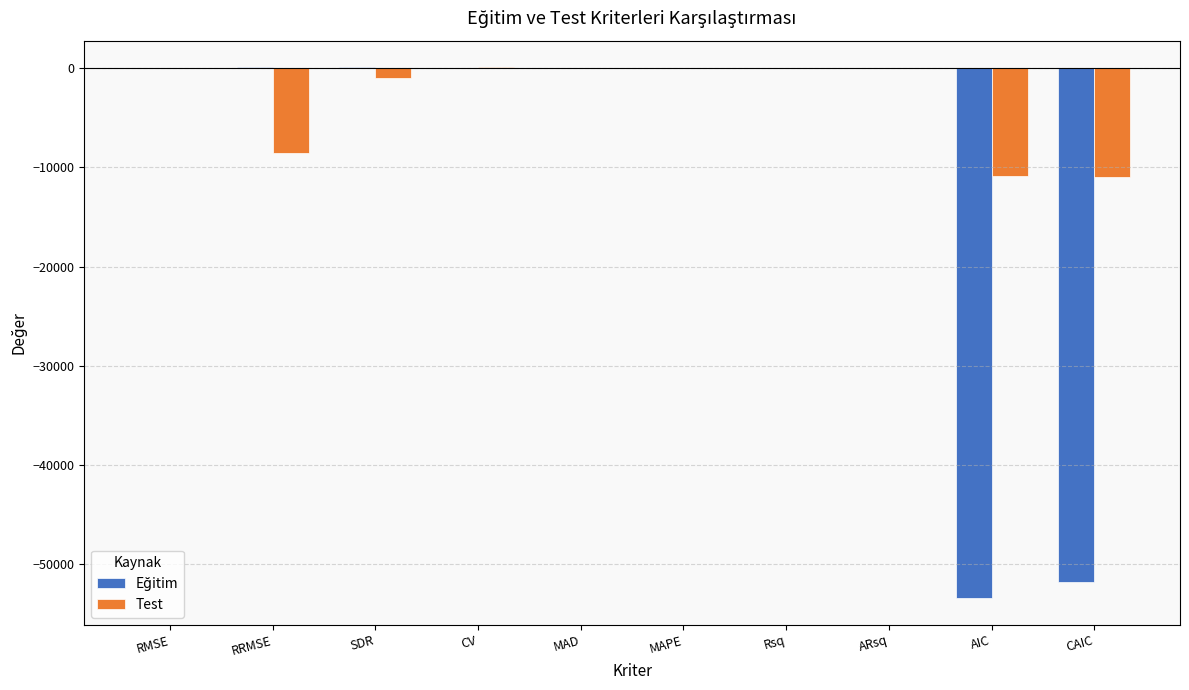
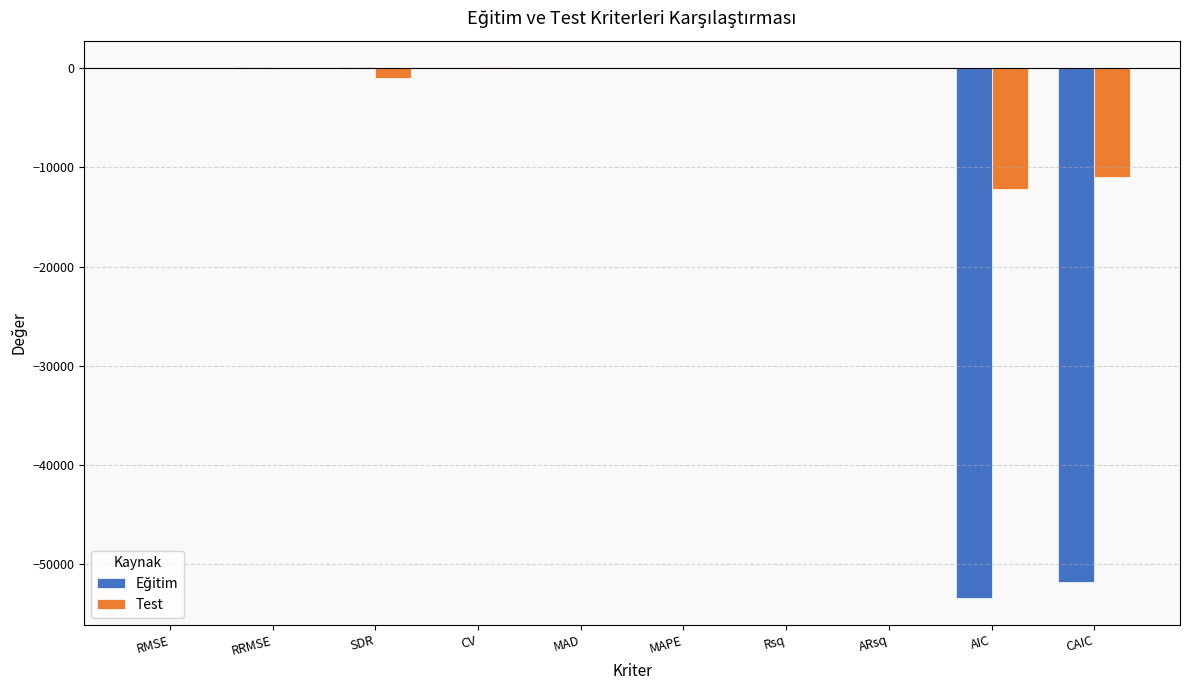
Test, RRMSE: -9000 -> 0
Test, AIC: -11000 -> -12000
